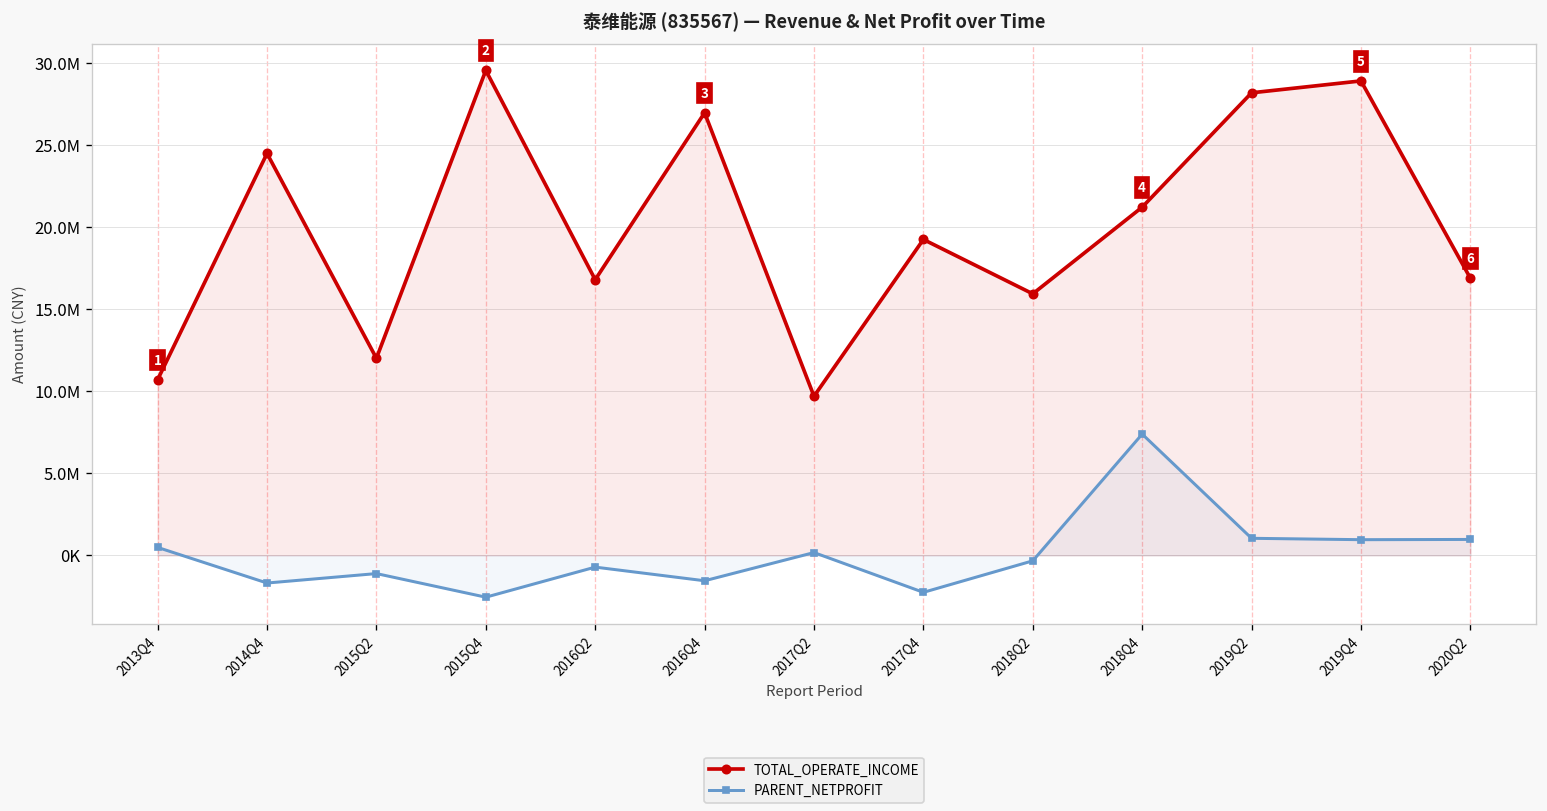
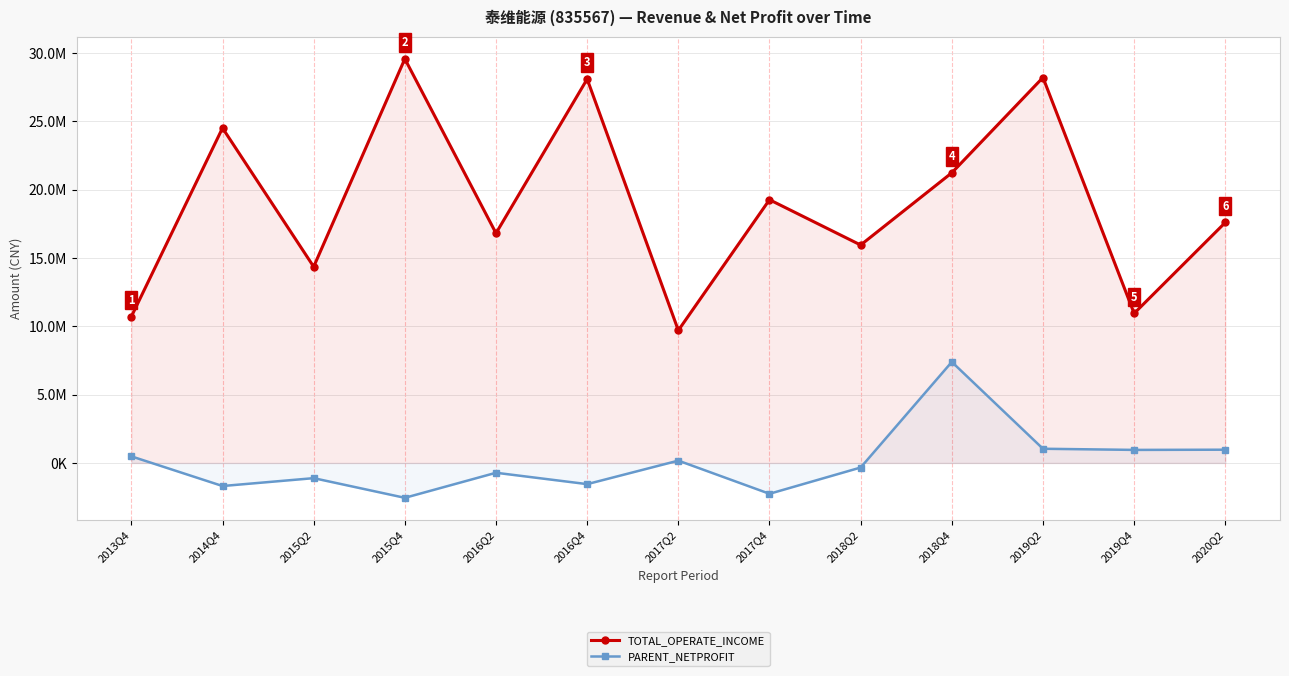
TOTAL_OPERATE_INCOME, 2015Q2: 12000000 -> 14400000
TOTAL_OPERATE_INCOME, 2016Q4: 27000000 -> 28100000
TOTAL_OPERATE_INCOME, 2019Q4: 28900000 -> 10900000
TOTAL_OPERATE_INCOME, 2020Q2: 16900000 -> 17600000
